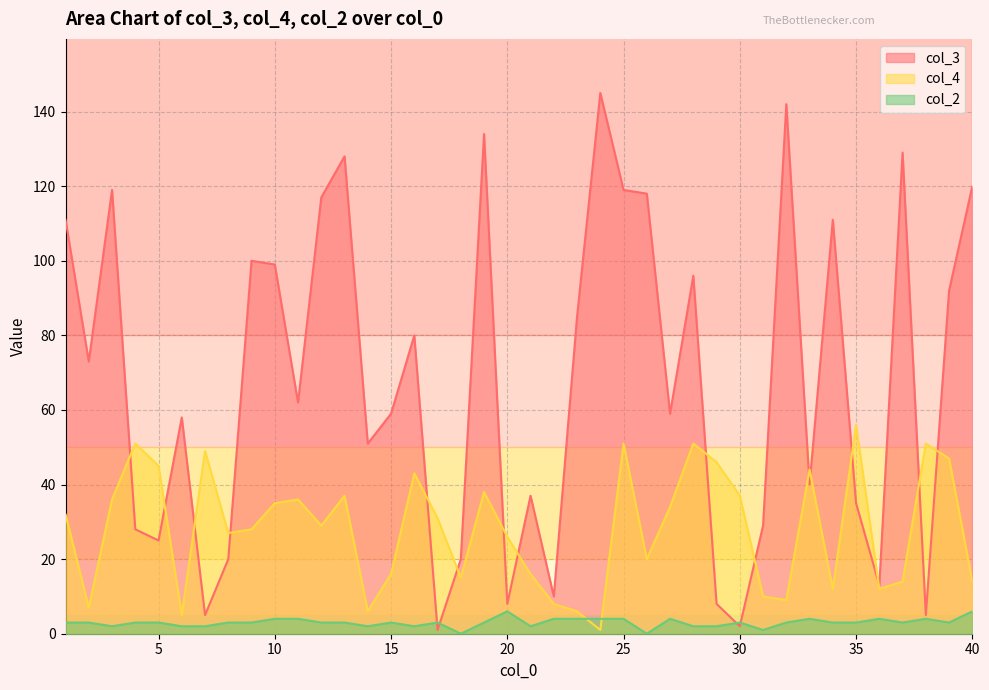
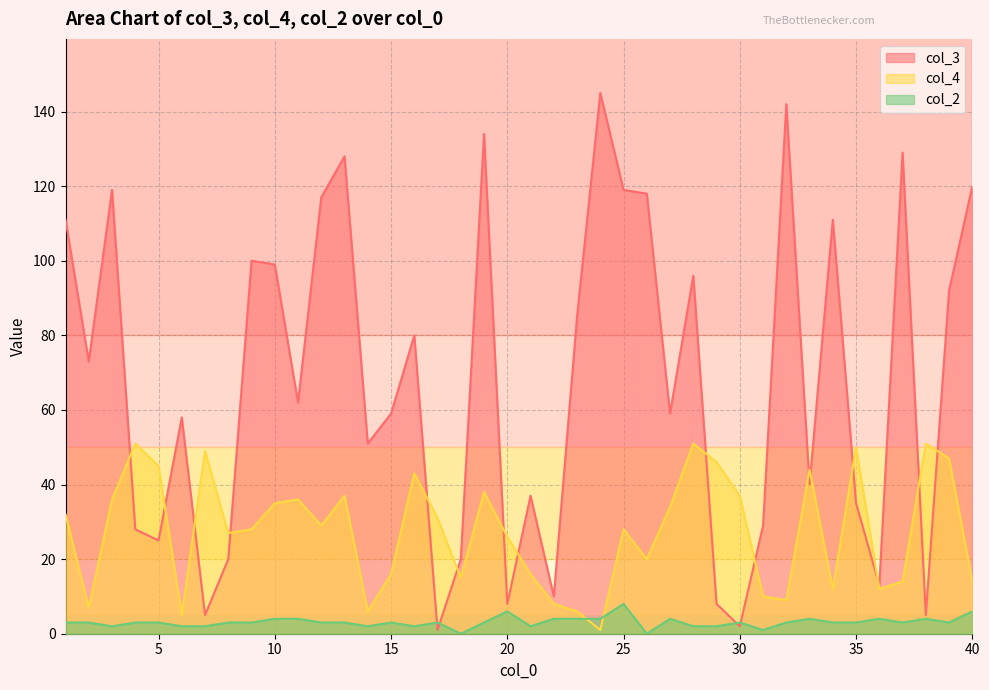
col_4, 25: 51 -> 28
col_2, 25: 4 -> 8
col_4, 35: 56 -> 50
